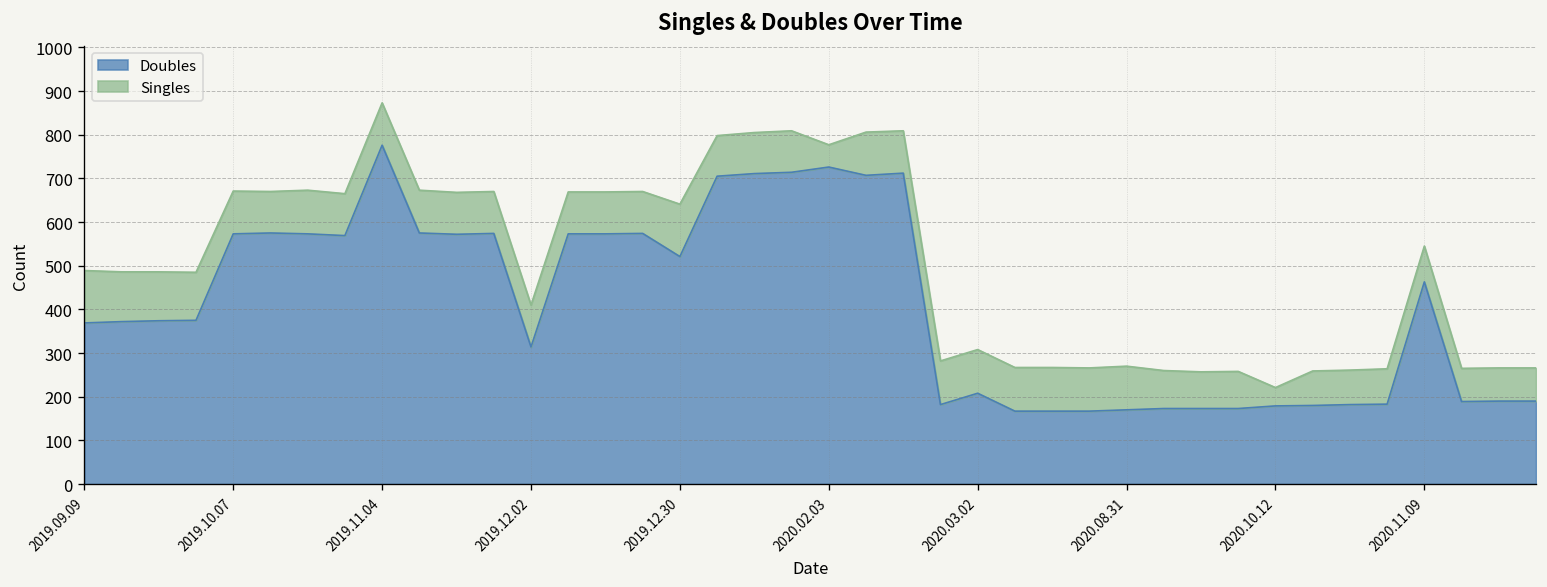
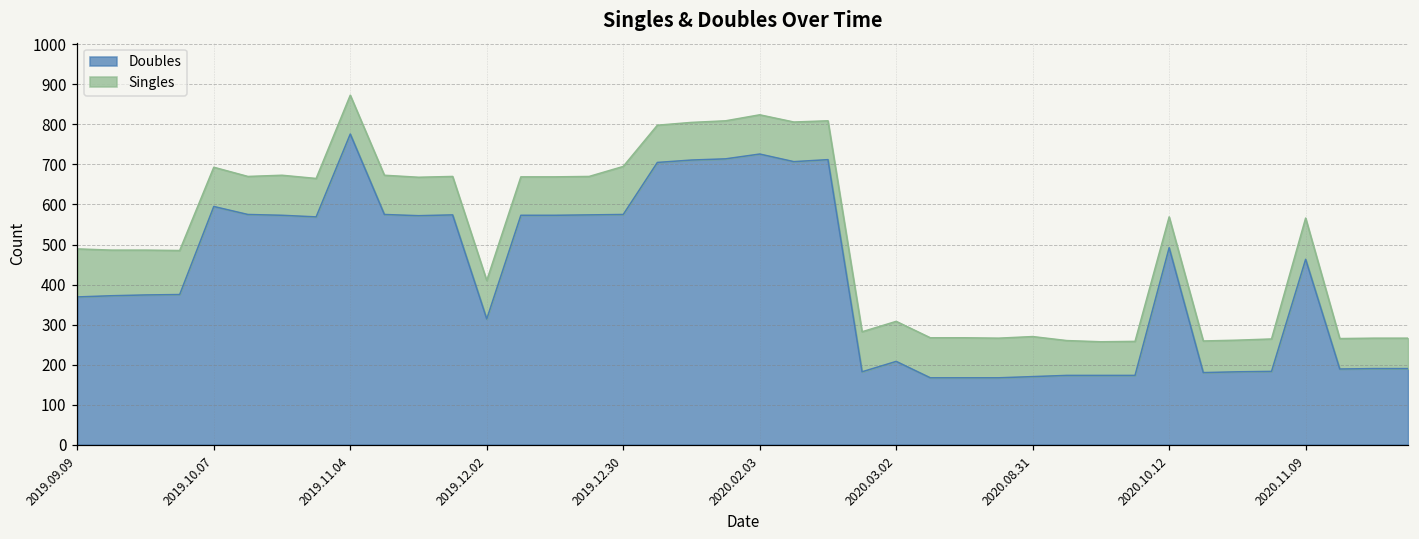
Doubles, 2019.10.07: 570 -> 600
Doubles, 2019.12.30: 520 -> 580
Singles, 2020.02.03: 50 -> 100
Doubles, 2020.10.12: 180 -> 490
Singles, 2020.10.12: 40 -> 80
Singles, 2020.11.09: 80 -> 100
